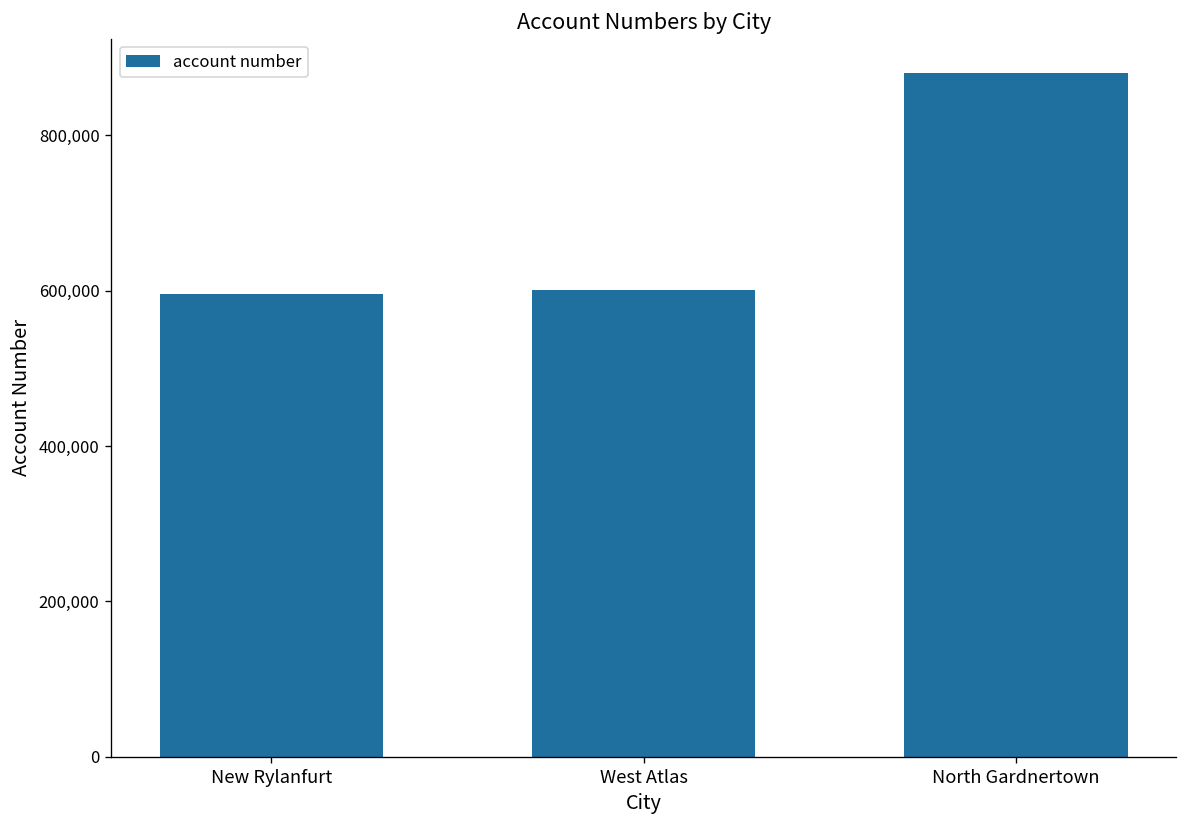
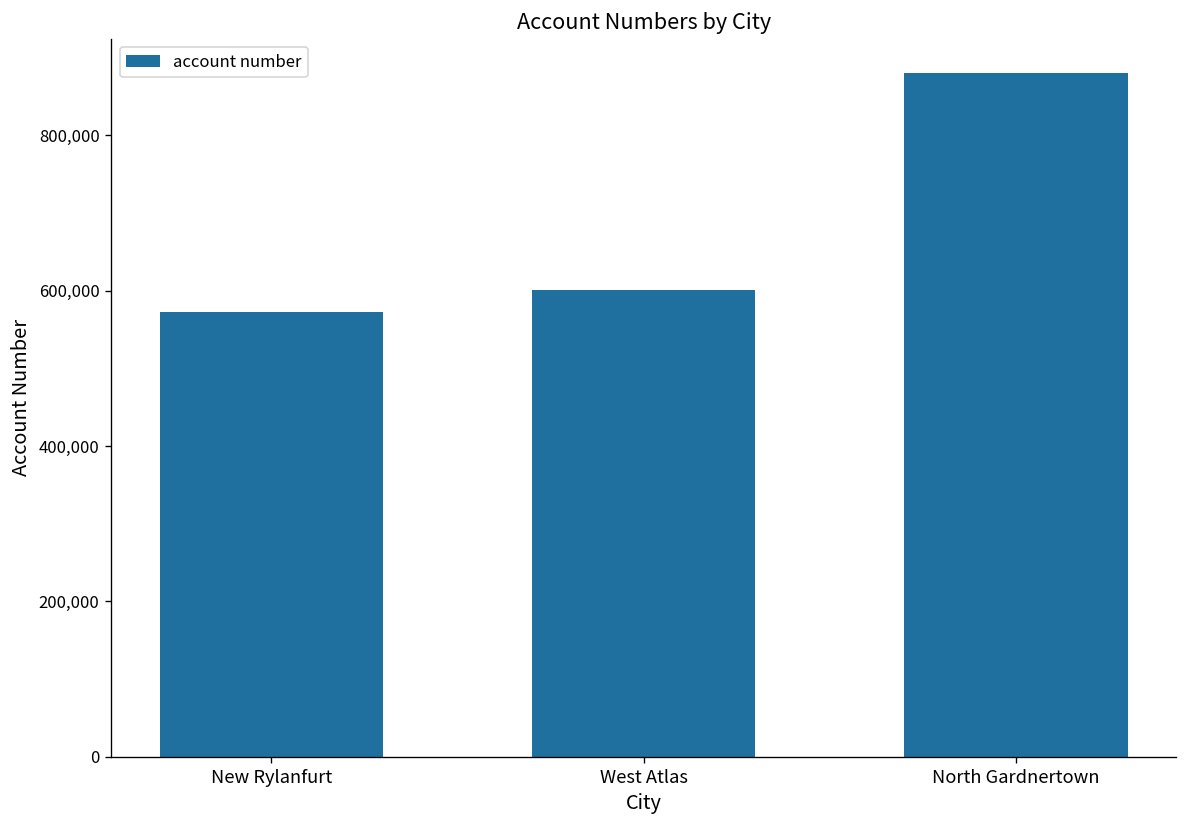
New Rylanfurt: 600,000 -> 570,000
